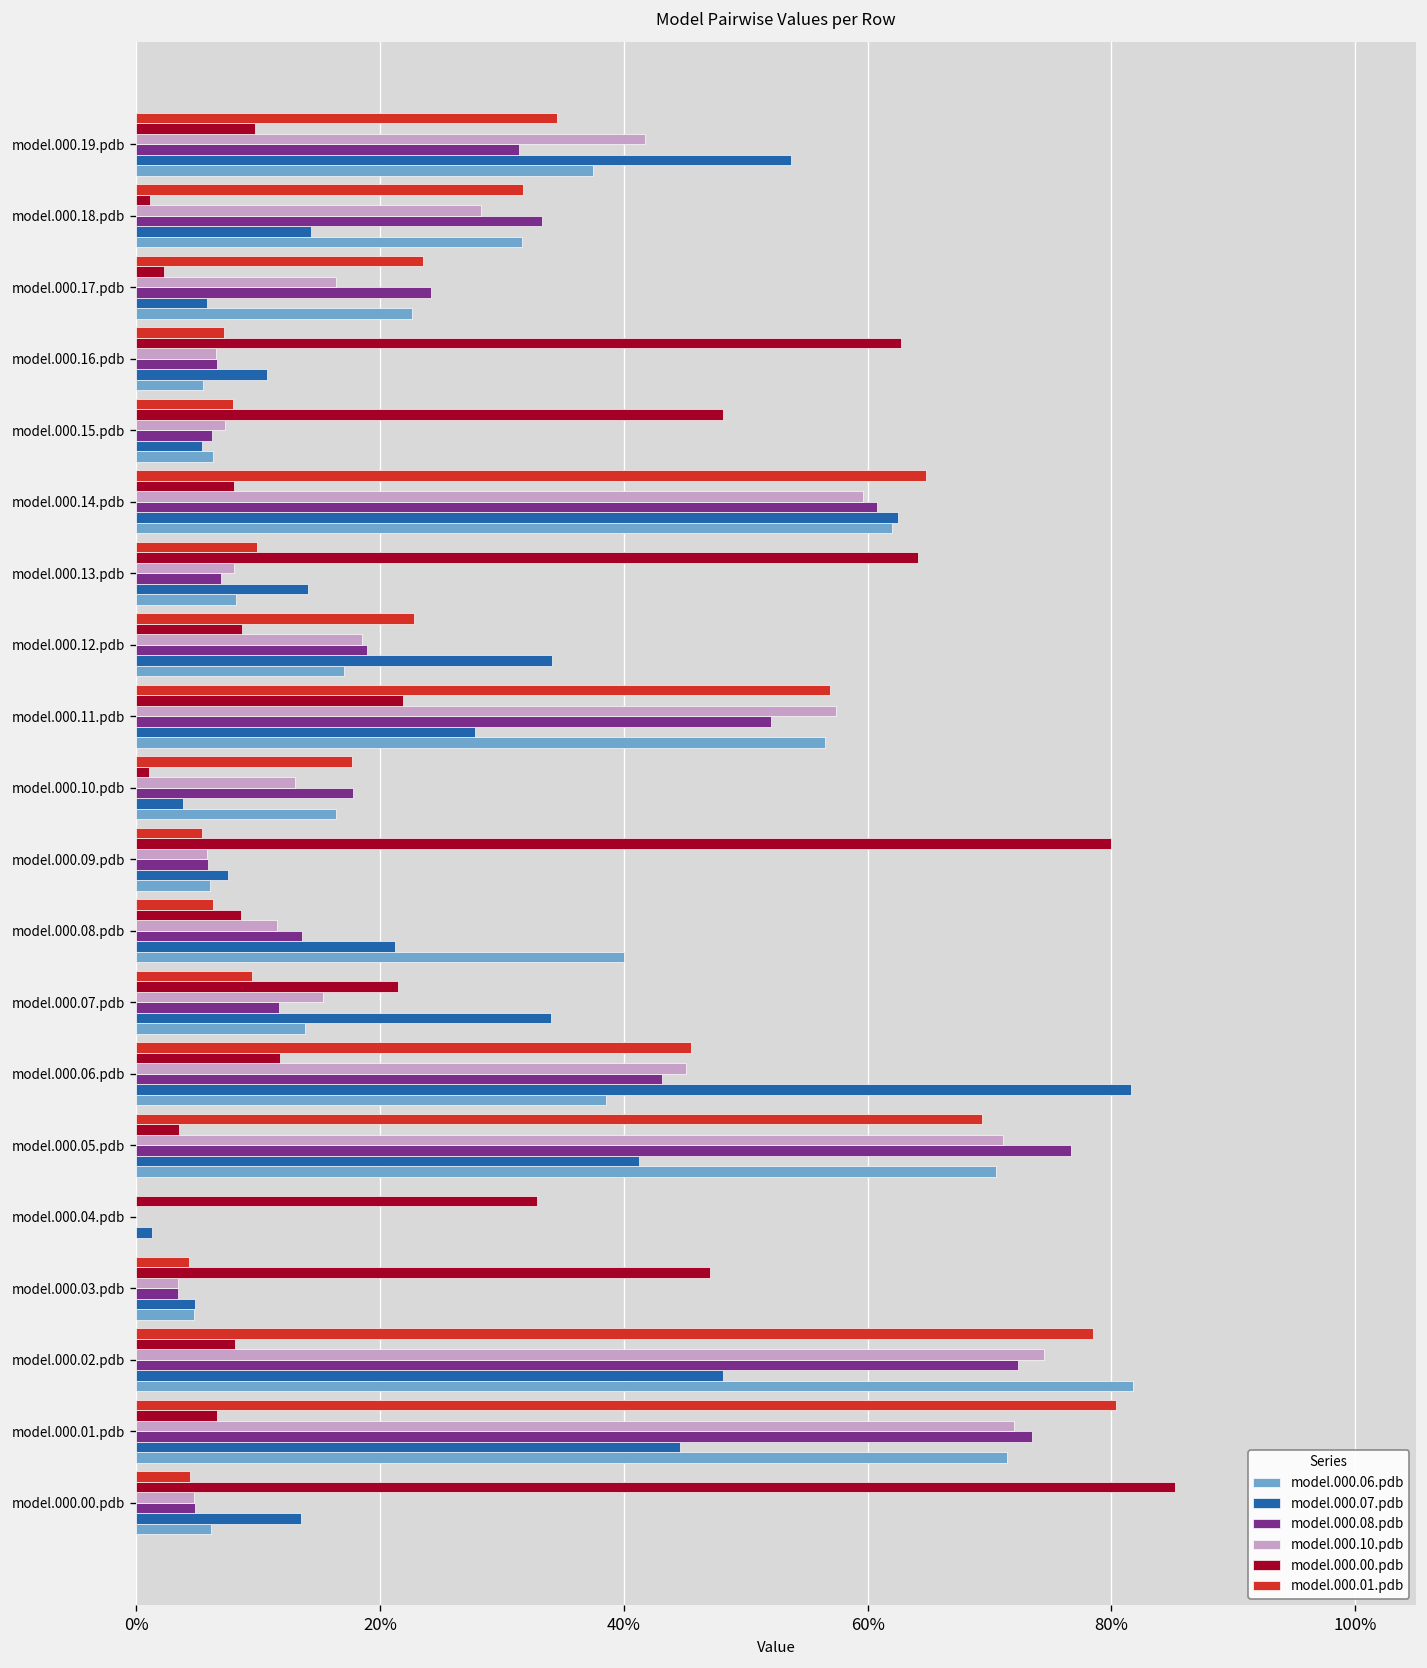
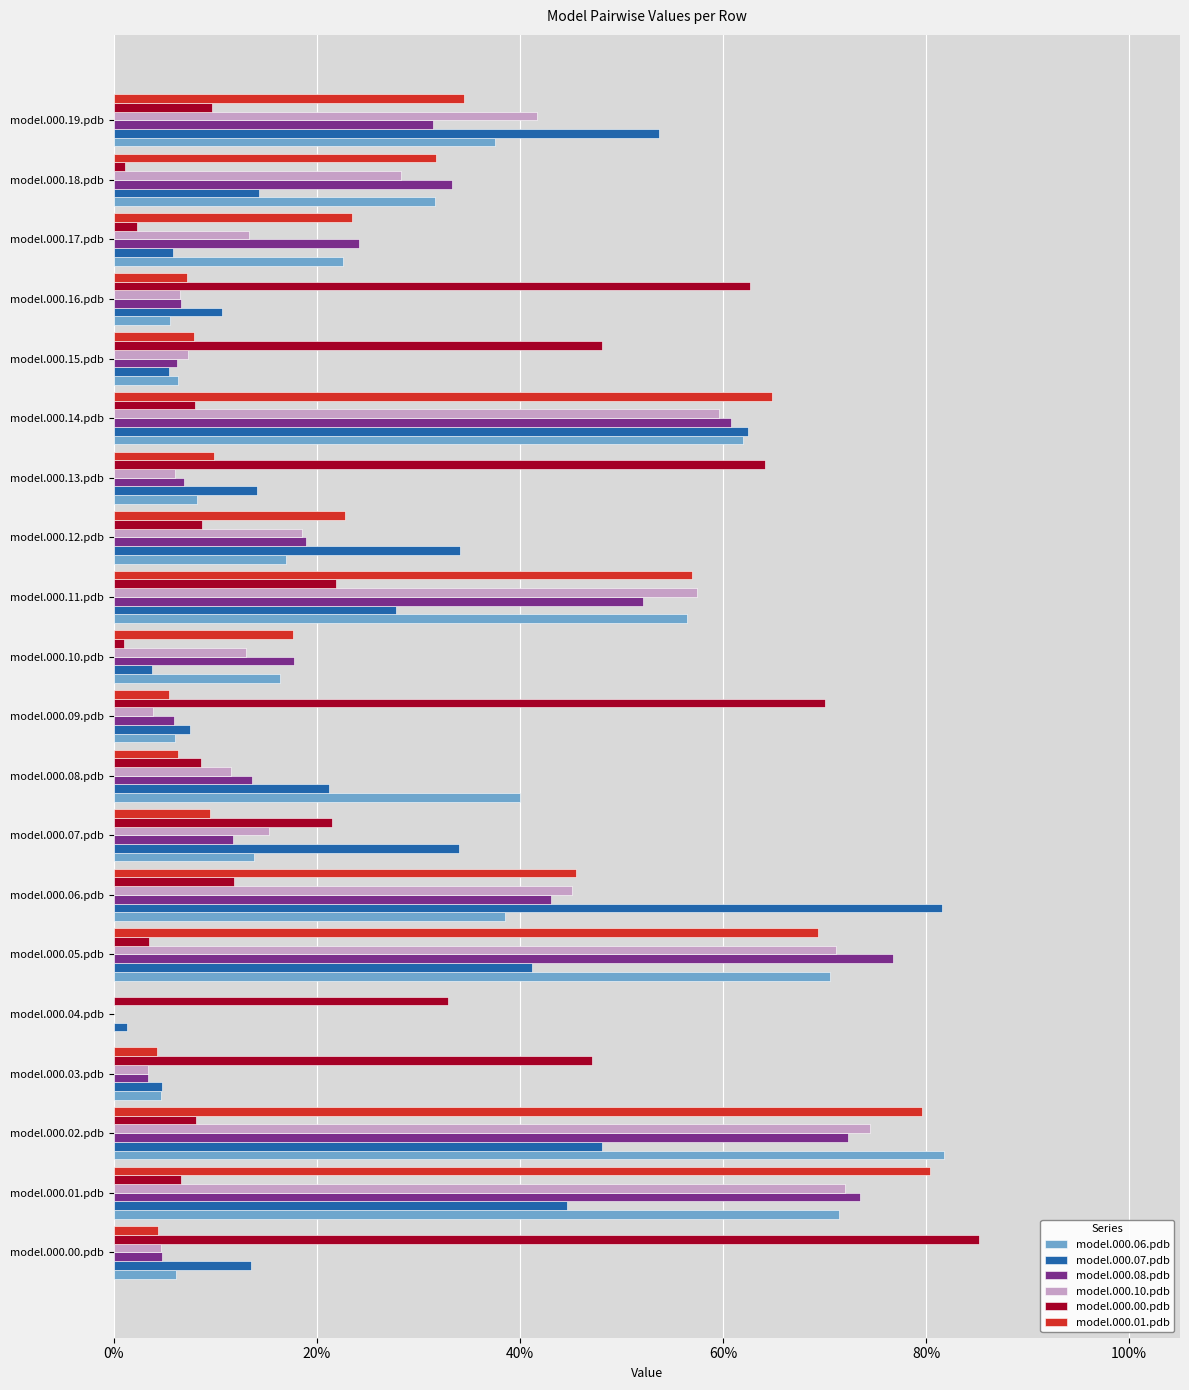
model.000.10.pdb, model.000.17.pdb: 16.4% -> 13.3%
model.000.10.pdb, model.000.13.pdb: 8.0% -> 6.0%
model.000.00.pdb, model.000.09.pdb: 80.0% -> 70.0%
model.000.10.pdb, model.000.09.pdb: 5.8% -> 3.9%
model.000.01.pdb, model.000.02.pdb: 78.5% -> 79.6%
